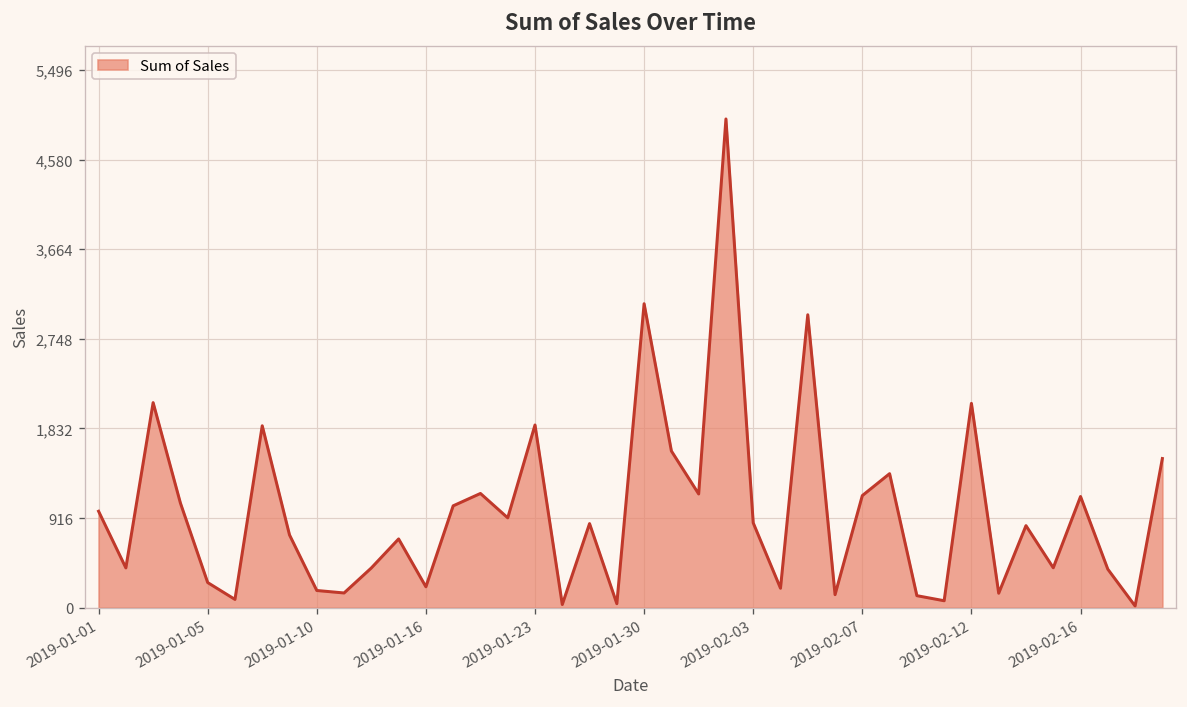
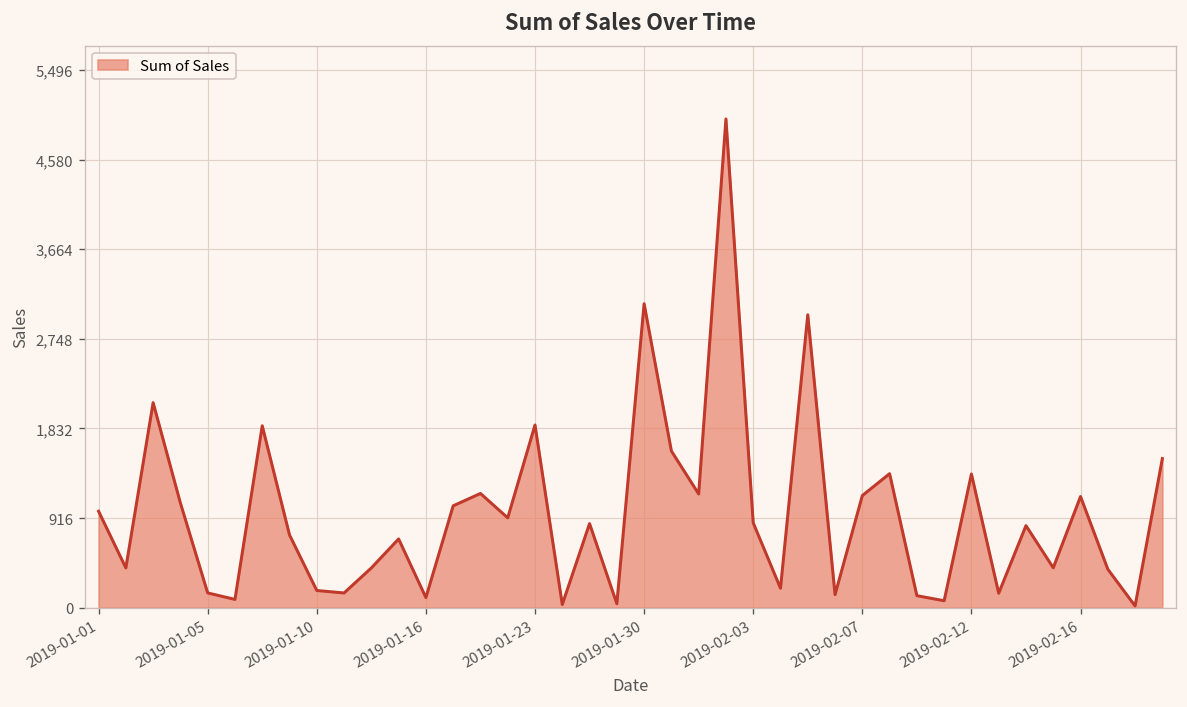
2019-01-05: 300 -> 100
2019-01-16: 200 -> 100
2019-02-12: 2,100 -> 1,400
